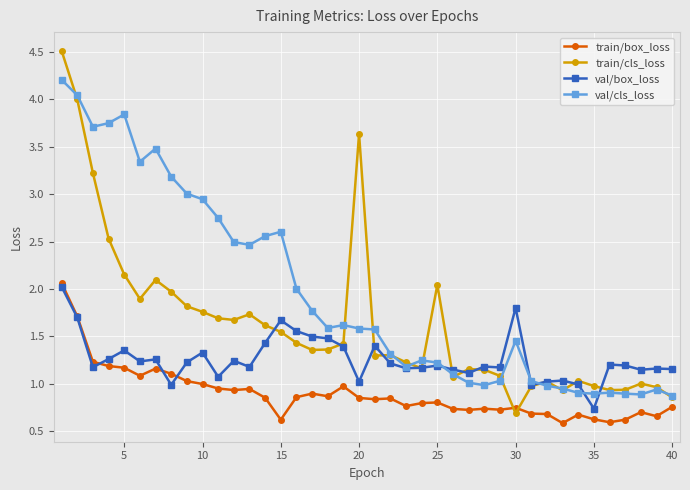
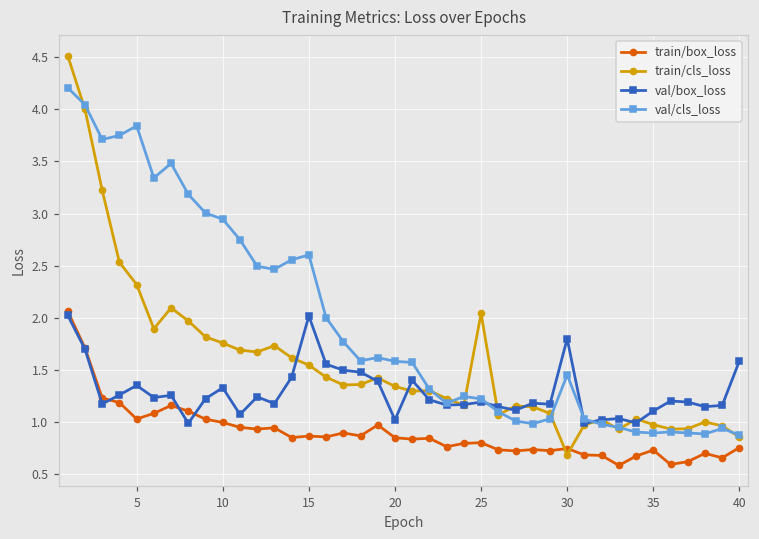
train/box_loss, 5: 1.2 -> 1.0
train/cls_loss, 5: 2.2 -> 2.3
train/box_loss, 15: 0.6 -> 0.9
val/box_loss, 15: 1.7 -> 2.0
train/cls_loss, 20: 3.6 -> 1.3
train/box_loss, 35: 0.6 -> 0.7
val/box_loss, 35: 0.7 -> 1.1
val/box_loss, 40: 1.2 -> 1.6
